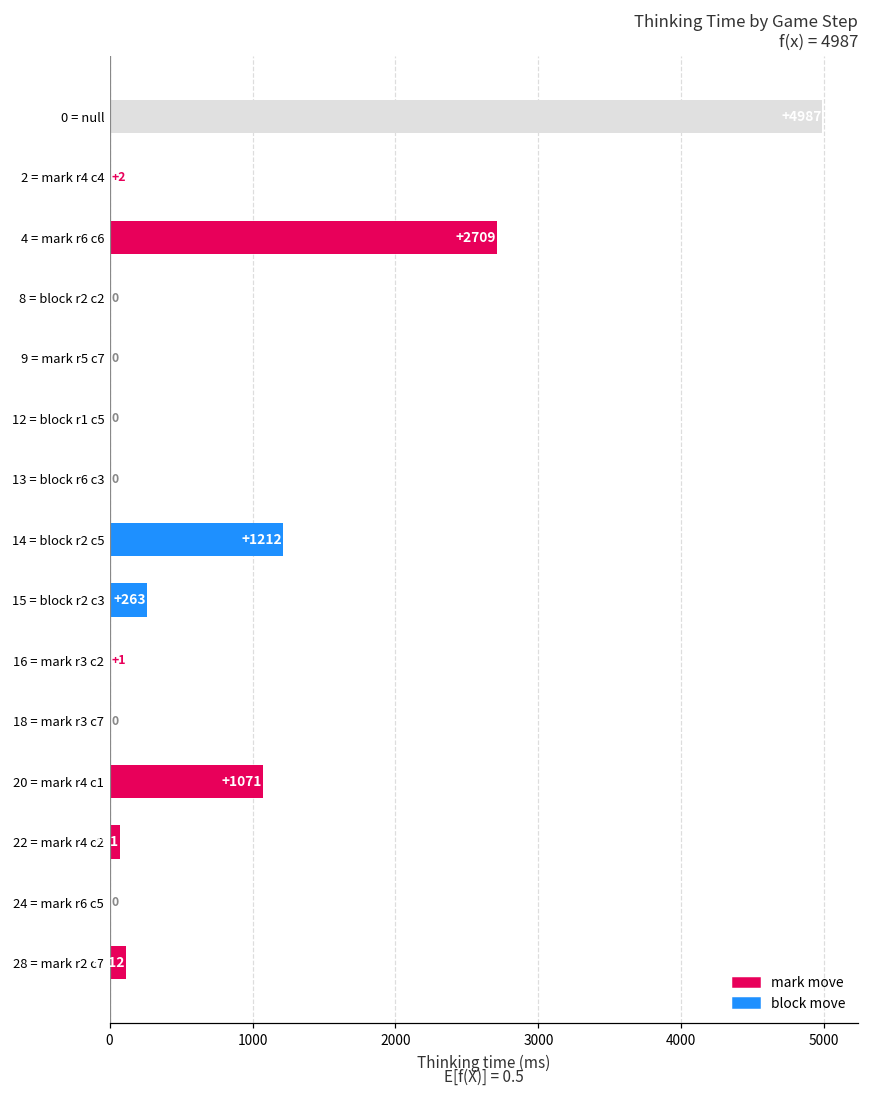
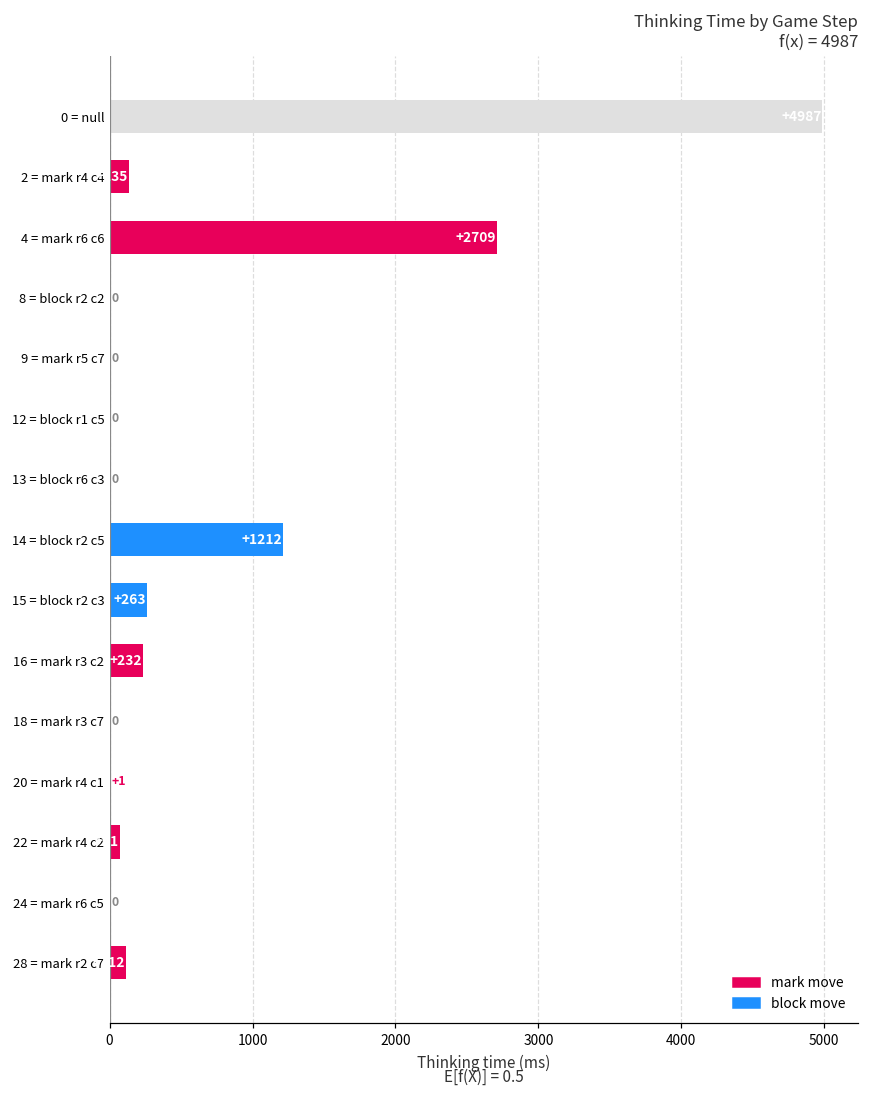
2 = mark r4 c4: +2 -> +135
16 = mark r3 c2: +1 -> +232
20 = mark r4 c1: +1071 -> +1
